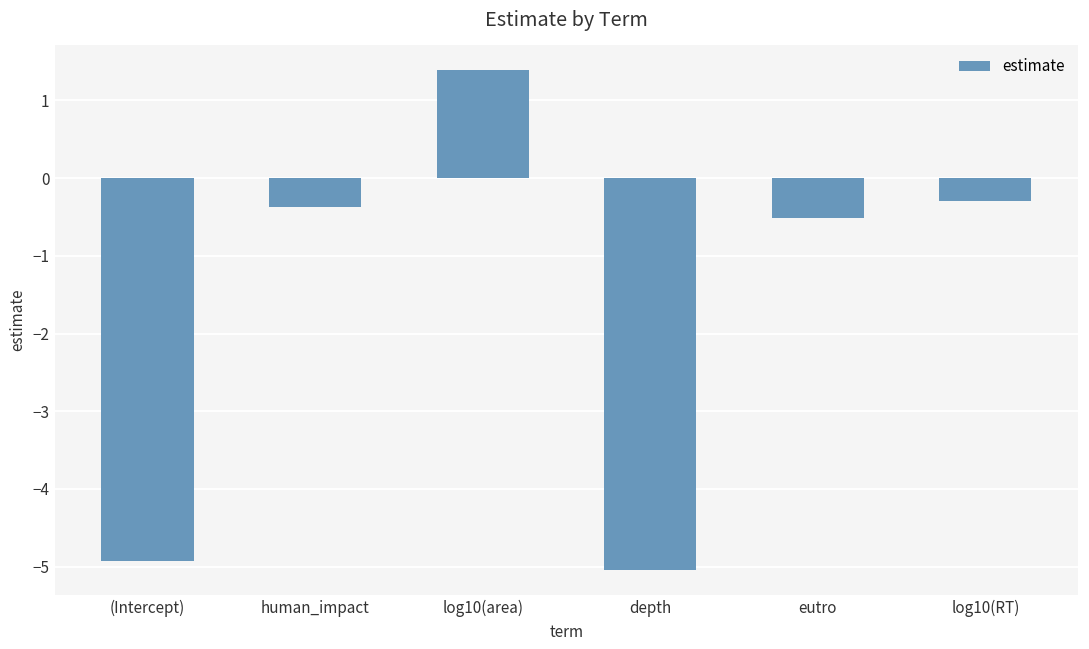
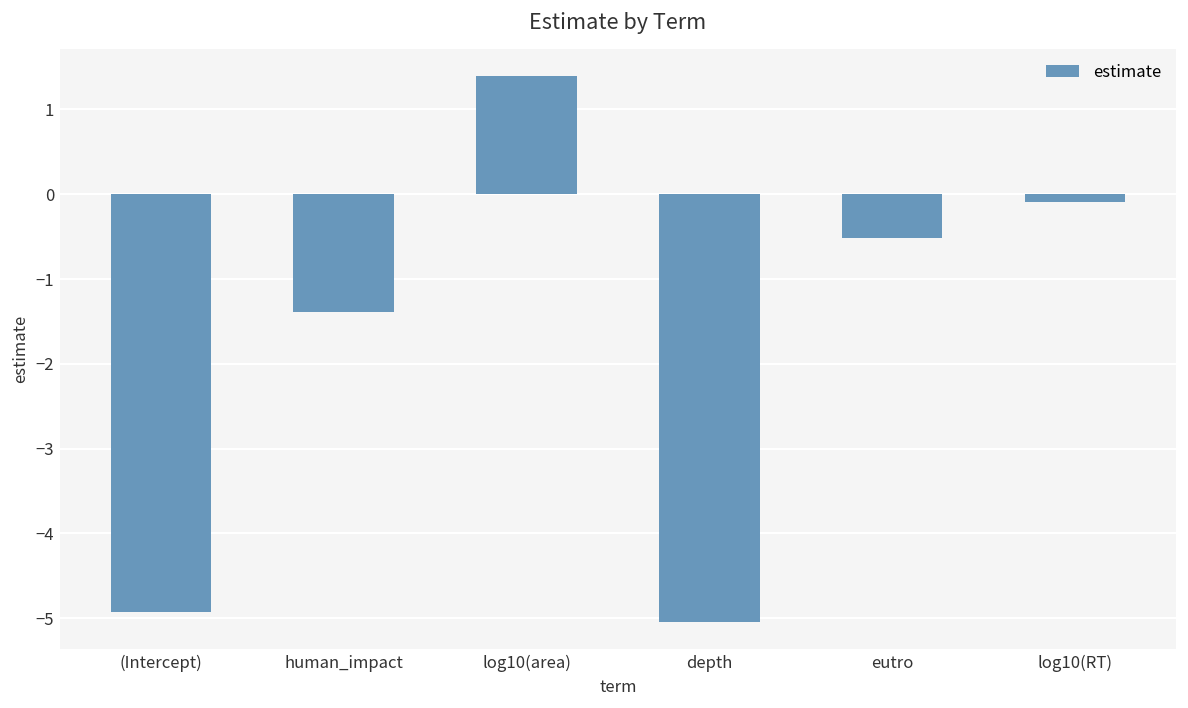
human_impact: -0.4 -> -1.4
log10(RT): -0.3 -> -0.1
